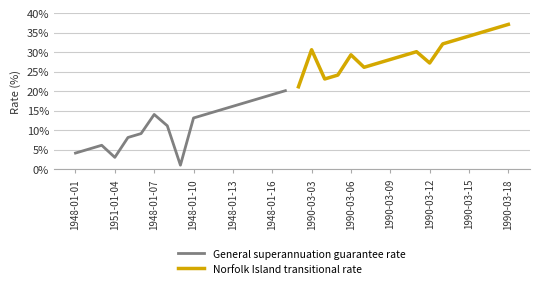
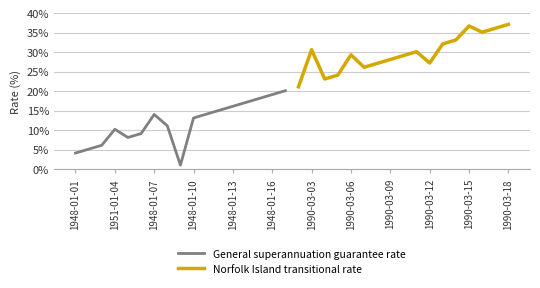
General superannuation guarantee rate, 1951-01-04: 3% -> 10%
Norfolk Island transitional rate, 1990-03-15: 34% -> 37%
